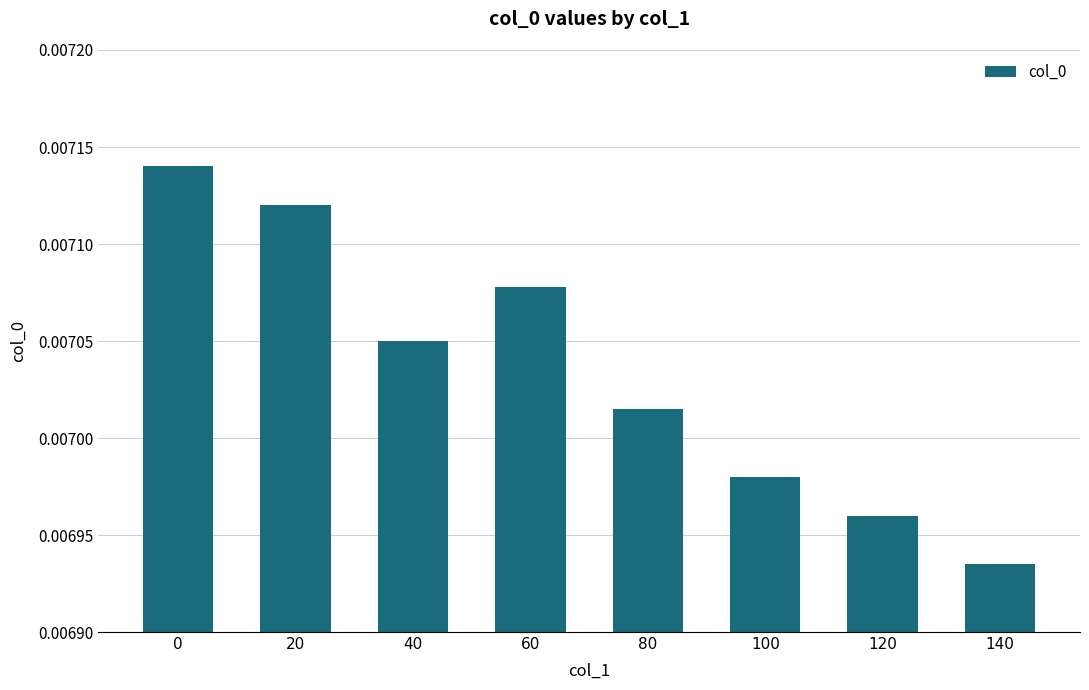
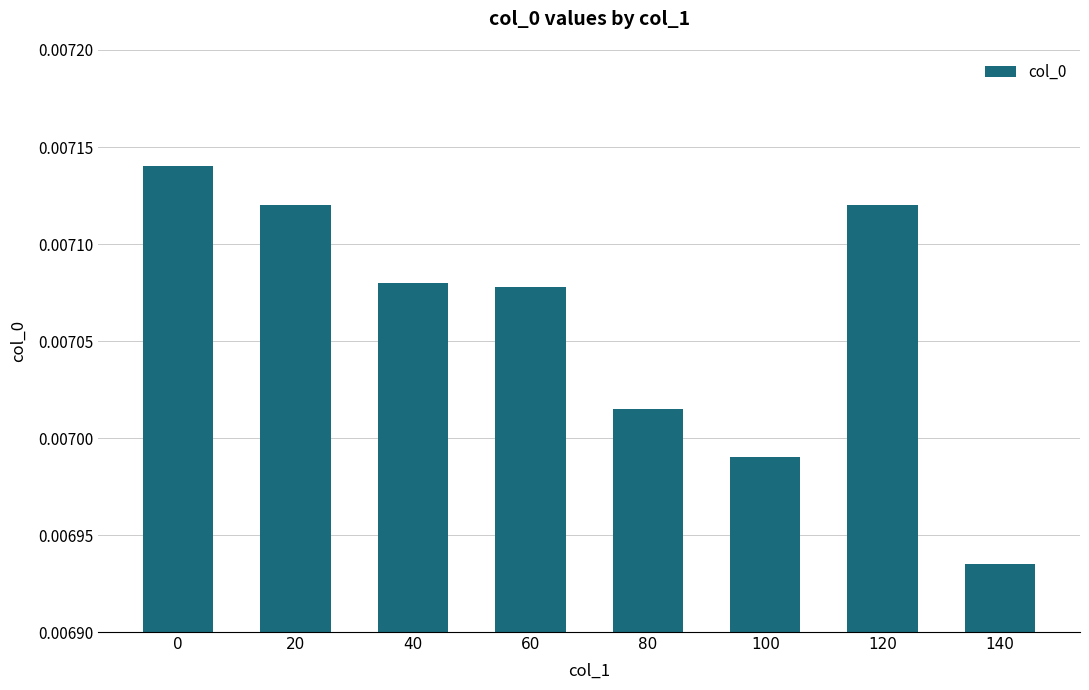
40: 0.00705 -> 0.00708
100: 0.00698 -> 0.00699
120: 0.00696 -> 0.00712
